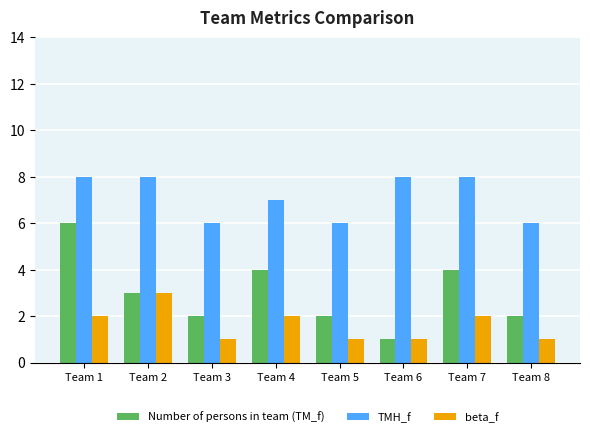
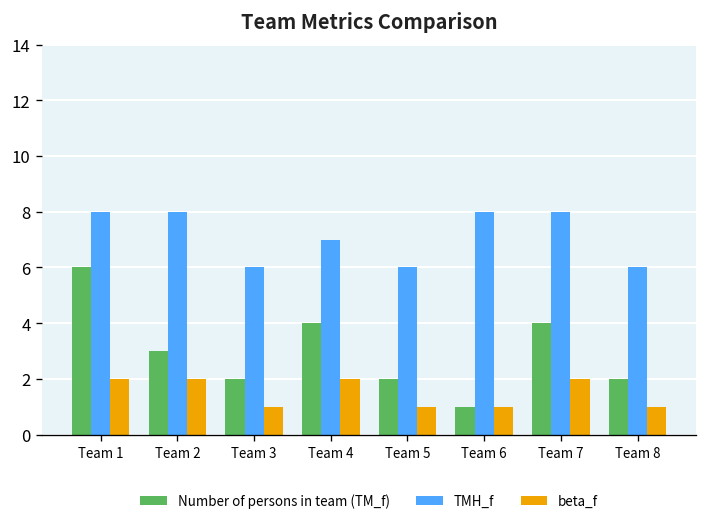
beta_f, Team 2: 3 -> 2
